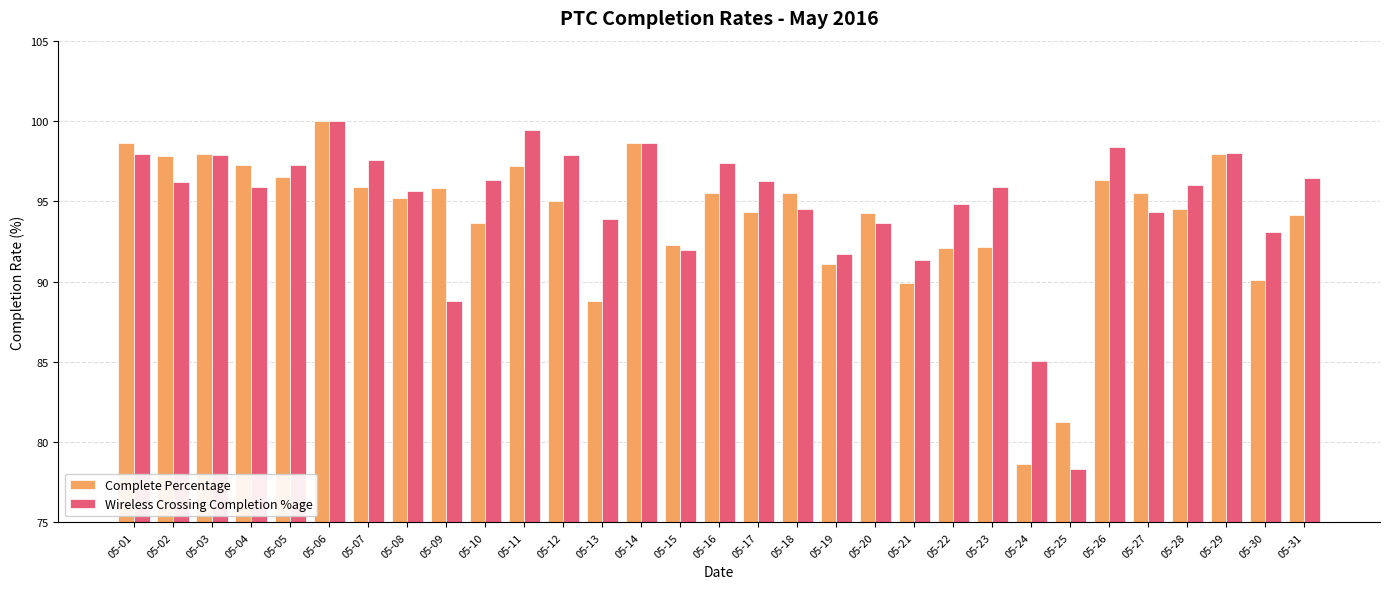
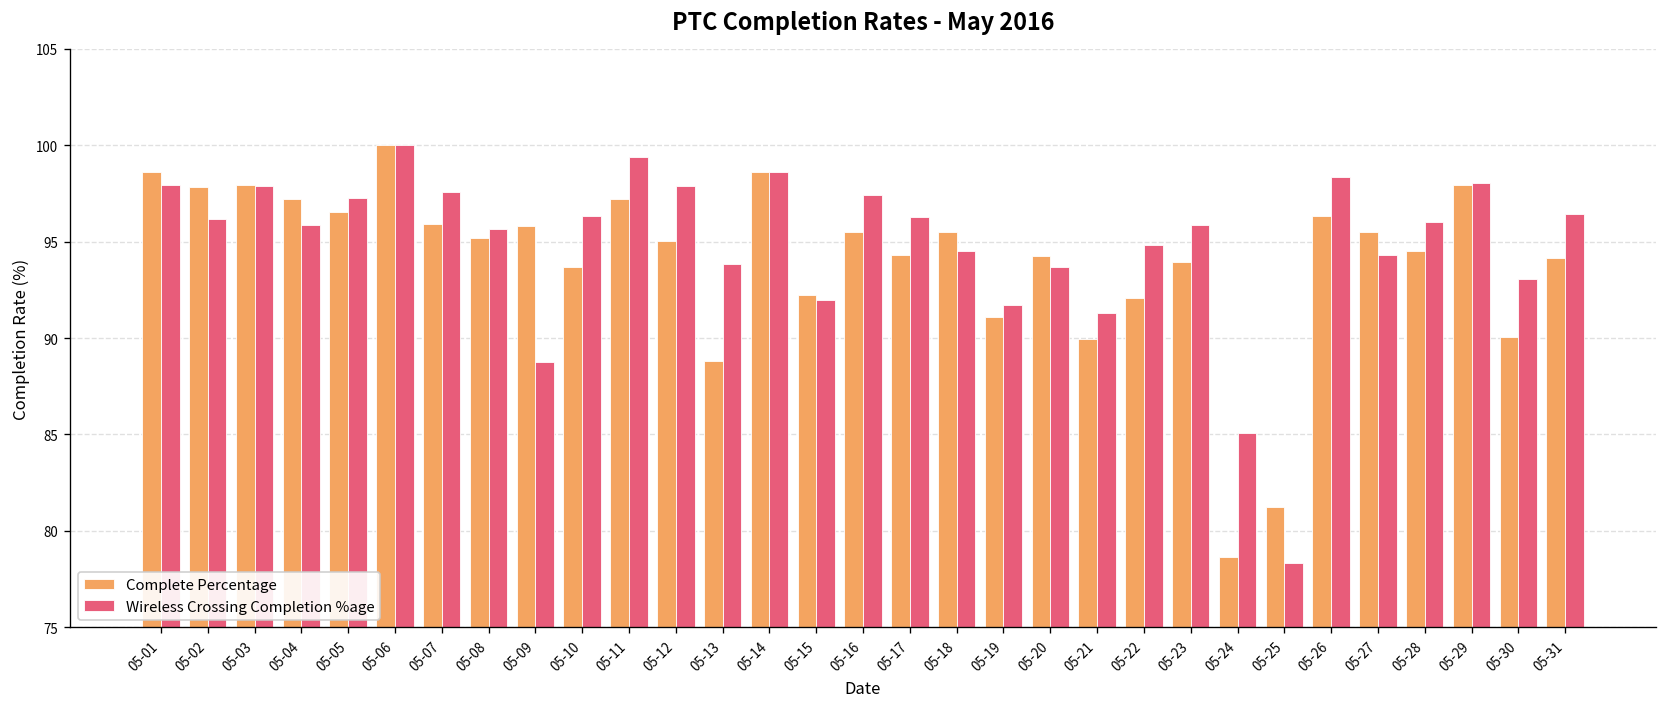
Complete Percentage, 05-23: 92.1 -> 93.9
